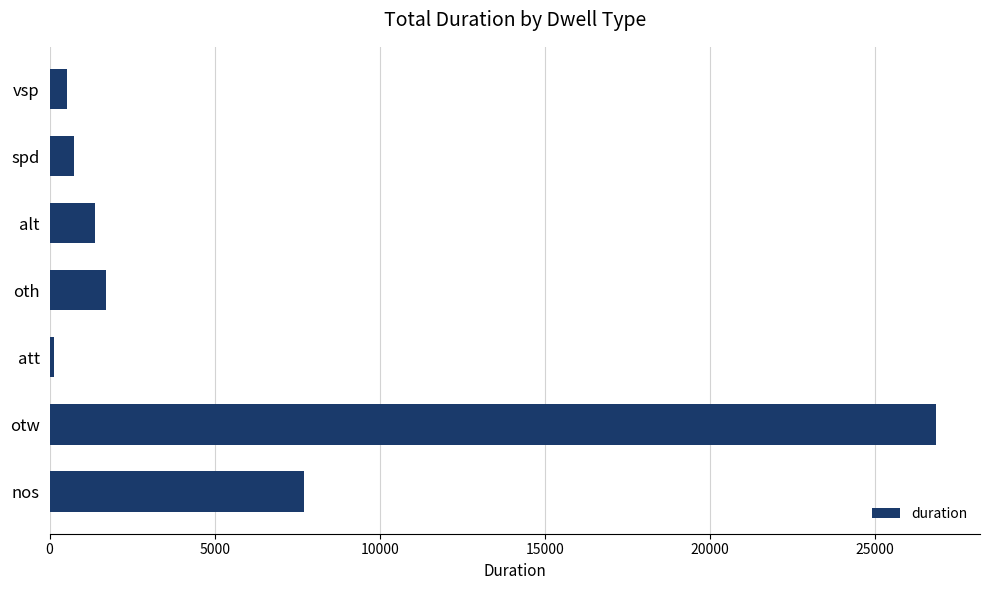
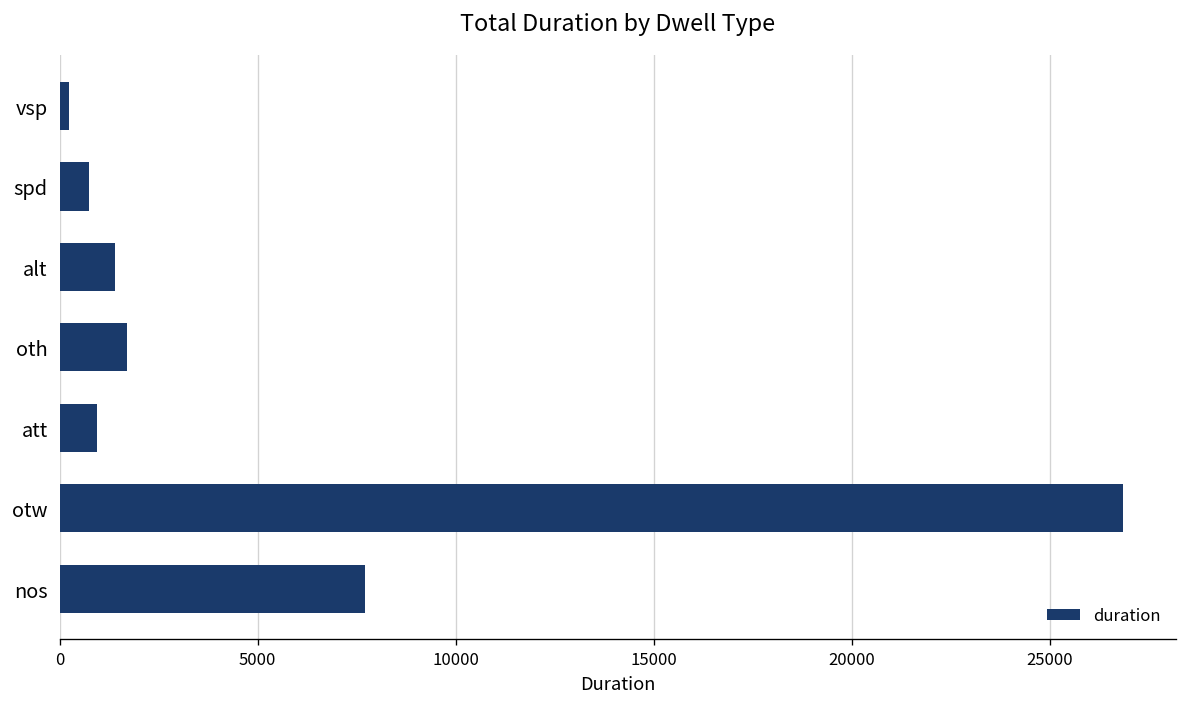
vsp: 500 -> 200
att: 100 -> 900
